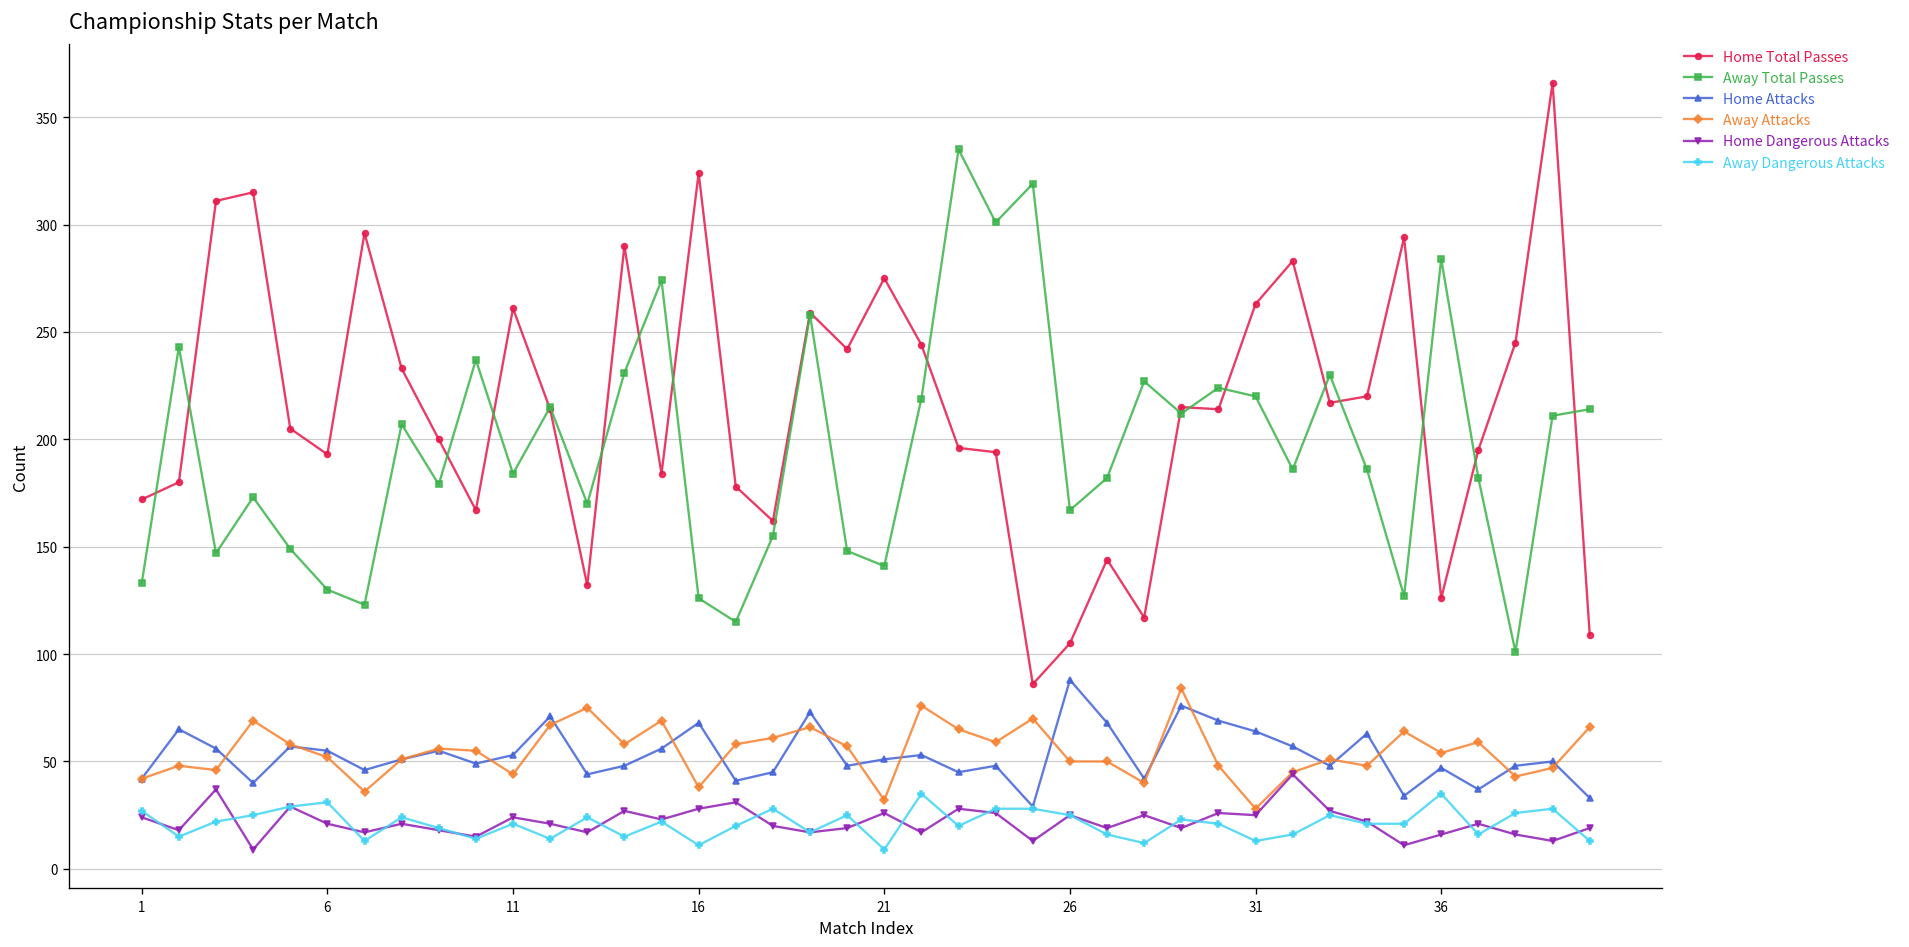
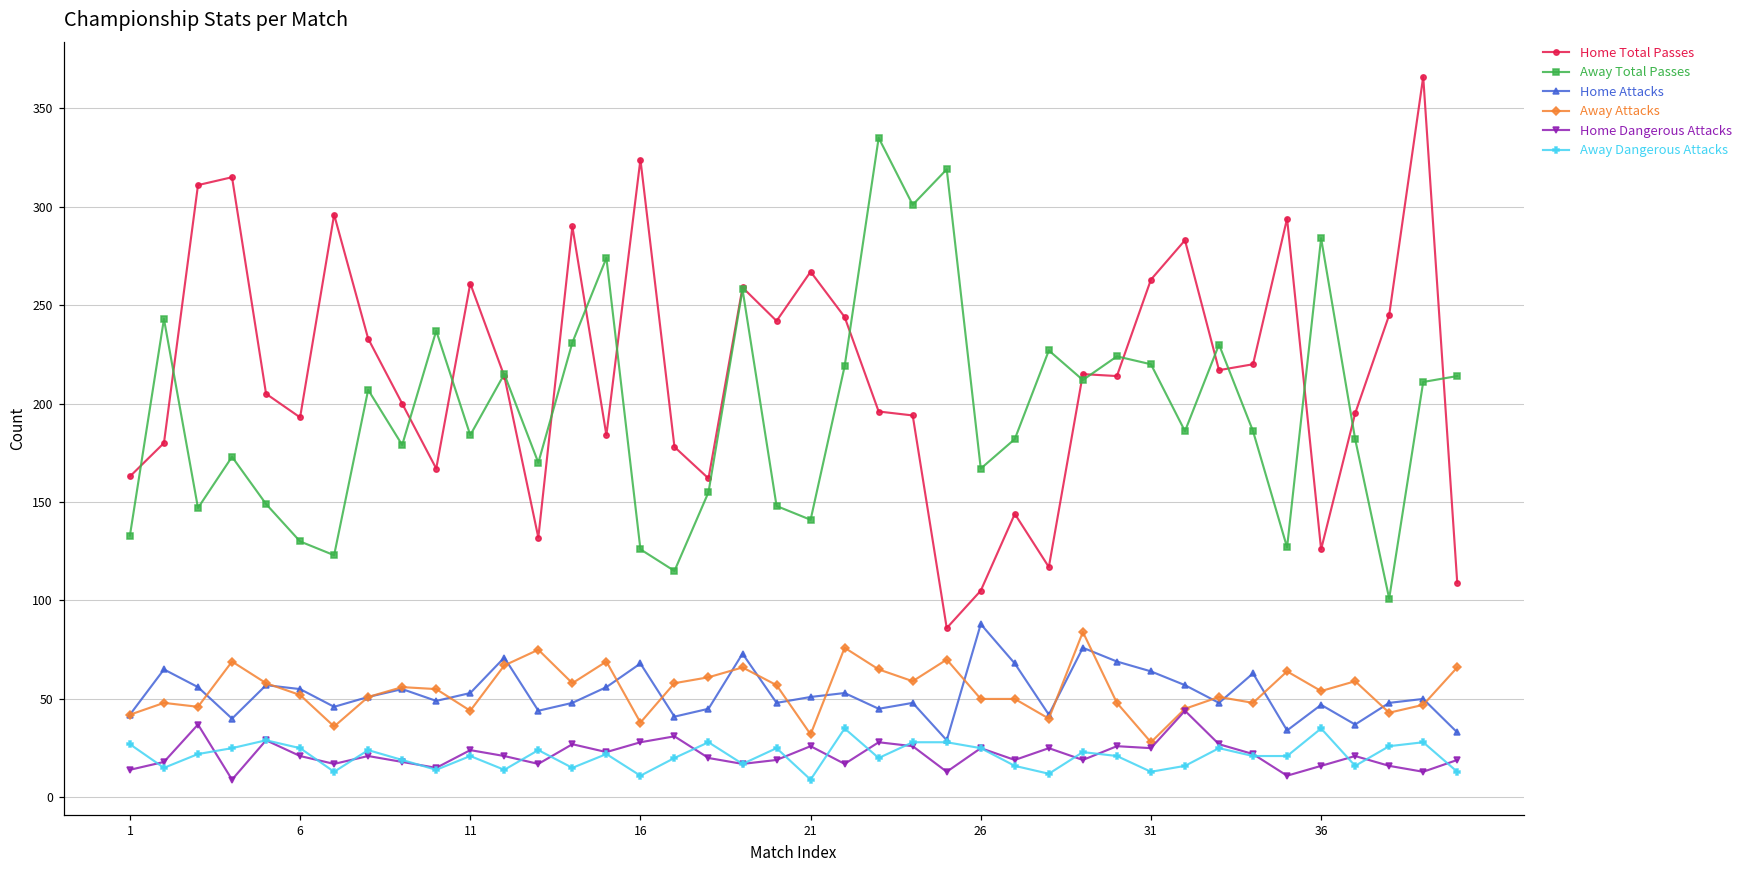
Home Total Passes, 1: 172 -> 163
Home Dangerous Attacks, 1: 24 -> 14
Away Dangerous Attacks, 6: 31 -> 25
Home Total Passes, 21: 275 -> 267
